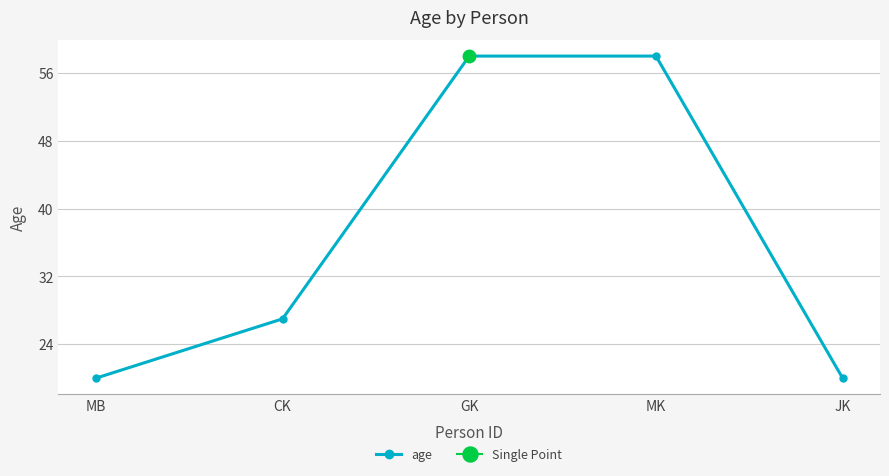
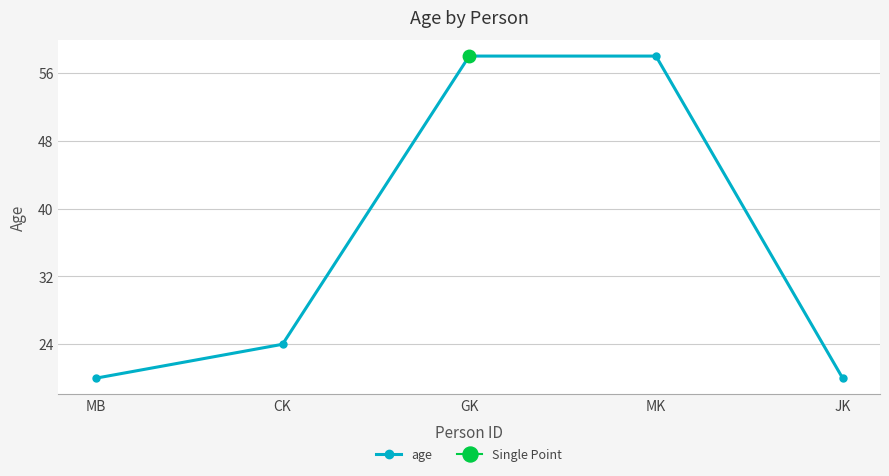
age, CK: 27 -> 24
